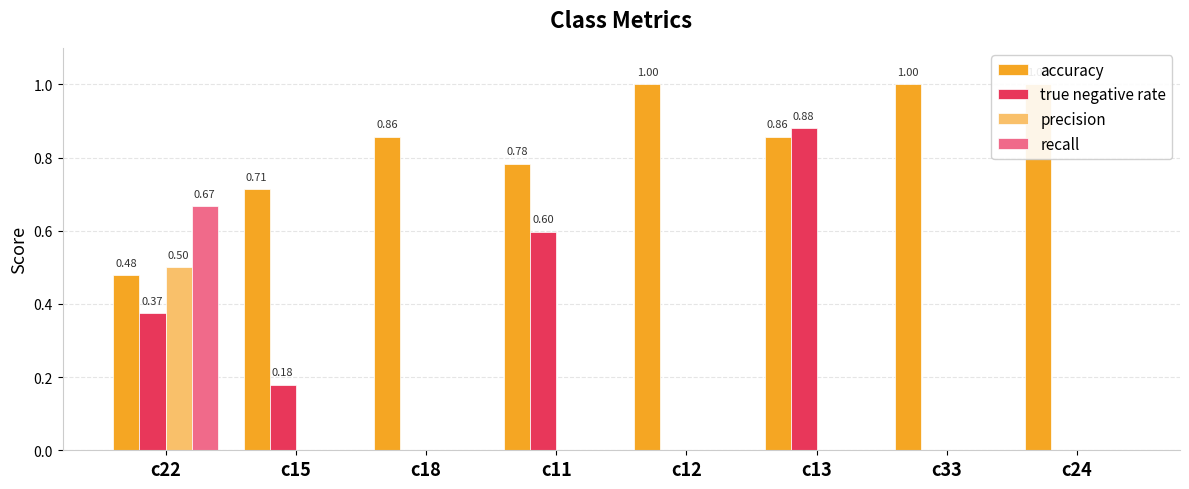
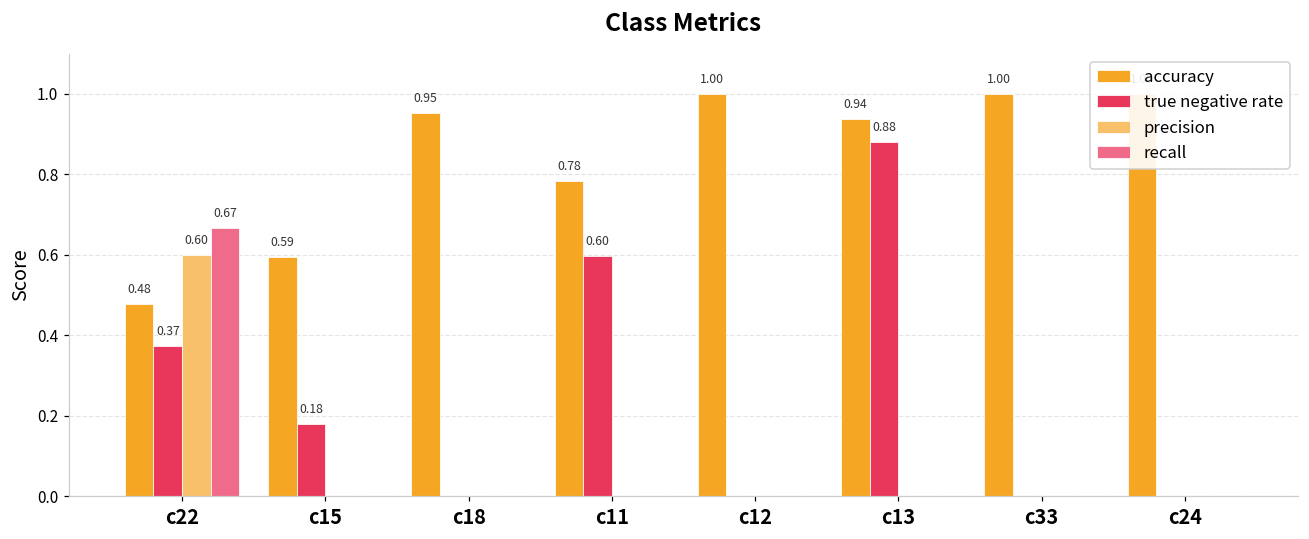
precision, c22: 0.50 -> 0.60
accuracy, c15: 0.71 -> 0.59
accuracy, c18: 0.86 -> 0.95
accuracy, c13: 0.86 -> 0.94
